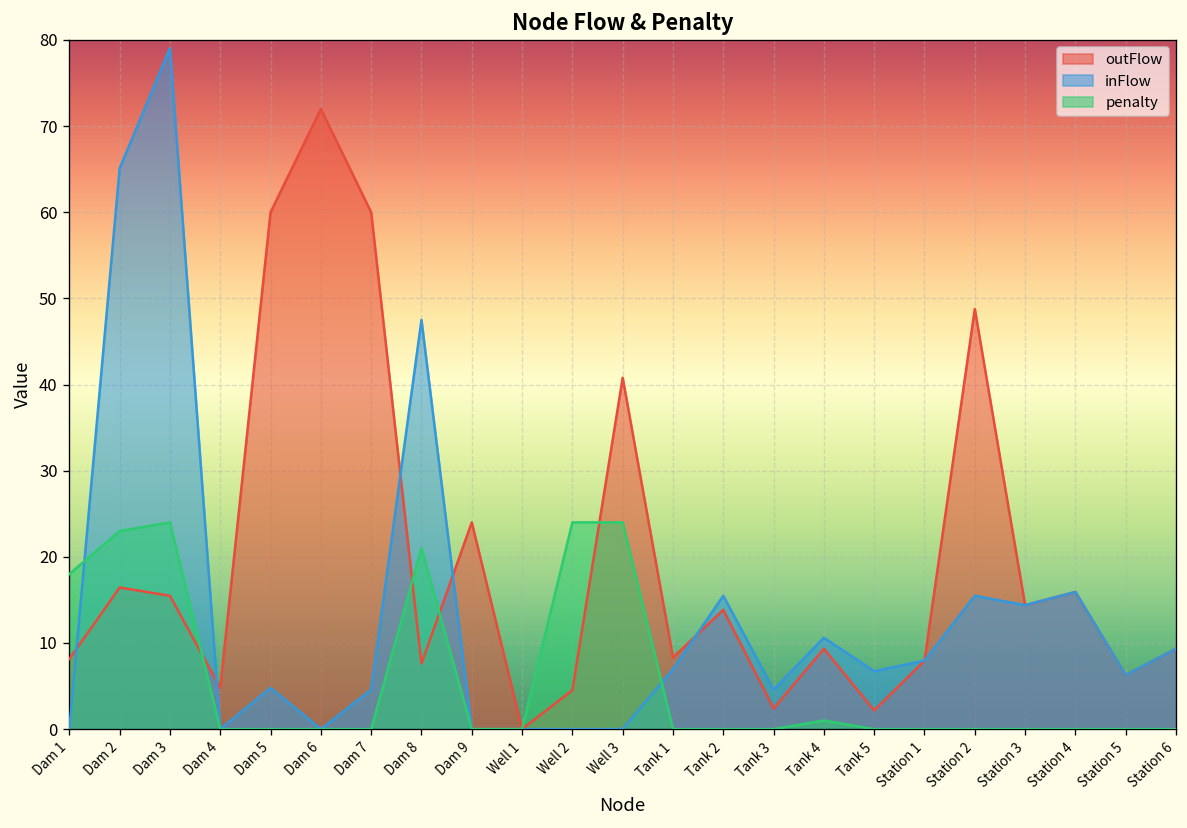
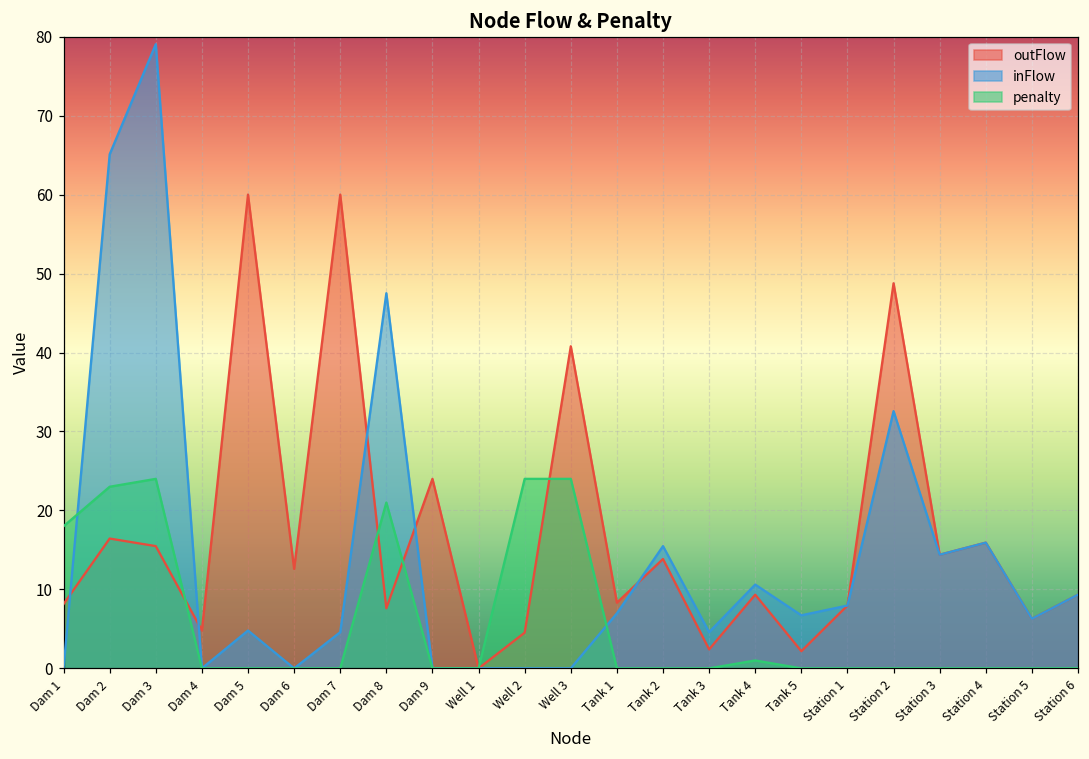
outFlow, Dam 6: 72 -> 13
inFlow, Station 2: 15 -> 33
